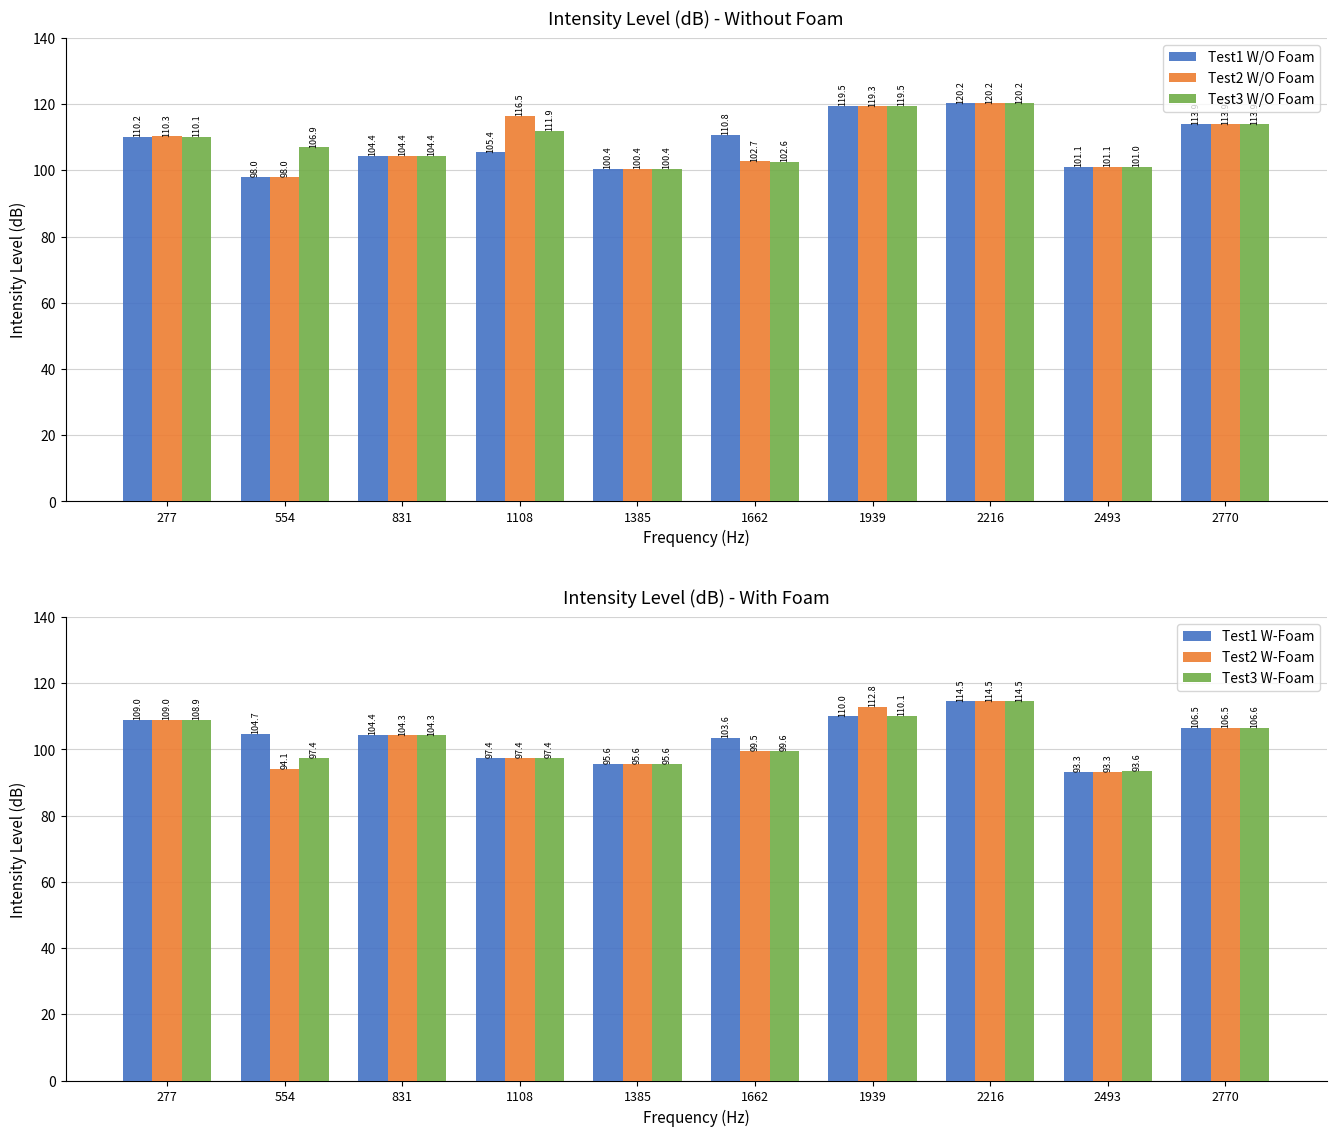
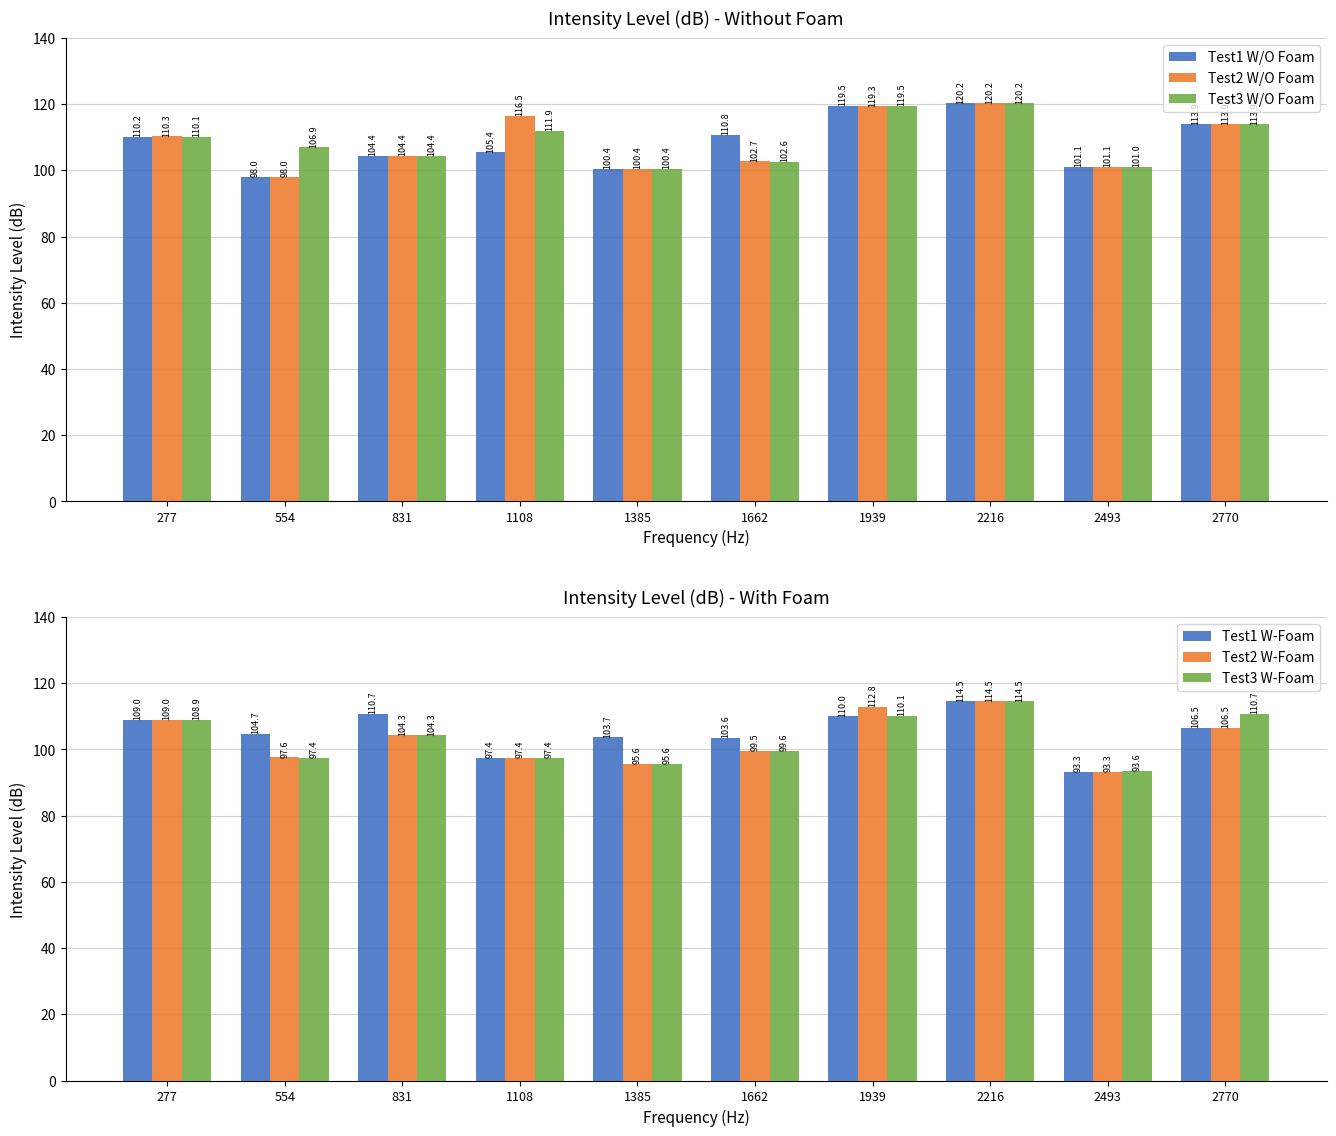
Intensity Level (dB) - With Foam, Test2 W-Foam, 554: 94.1 -> 97.6
Intensity Level (dB) - With Foam, Test1 W-Foam, 831: 104.4 -> 110.7
Intensity Level (dB) - With Foam, Test1 W-Foam, 1385: 95.6 -> 103.7
Intensity Level (dB) - With Foam, Test3 W-Foam, 2770: 106.6 -> 110.7
